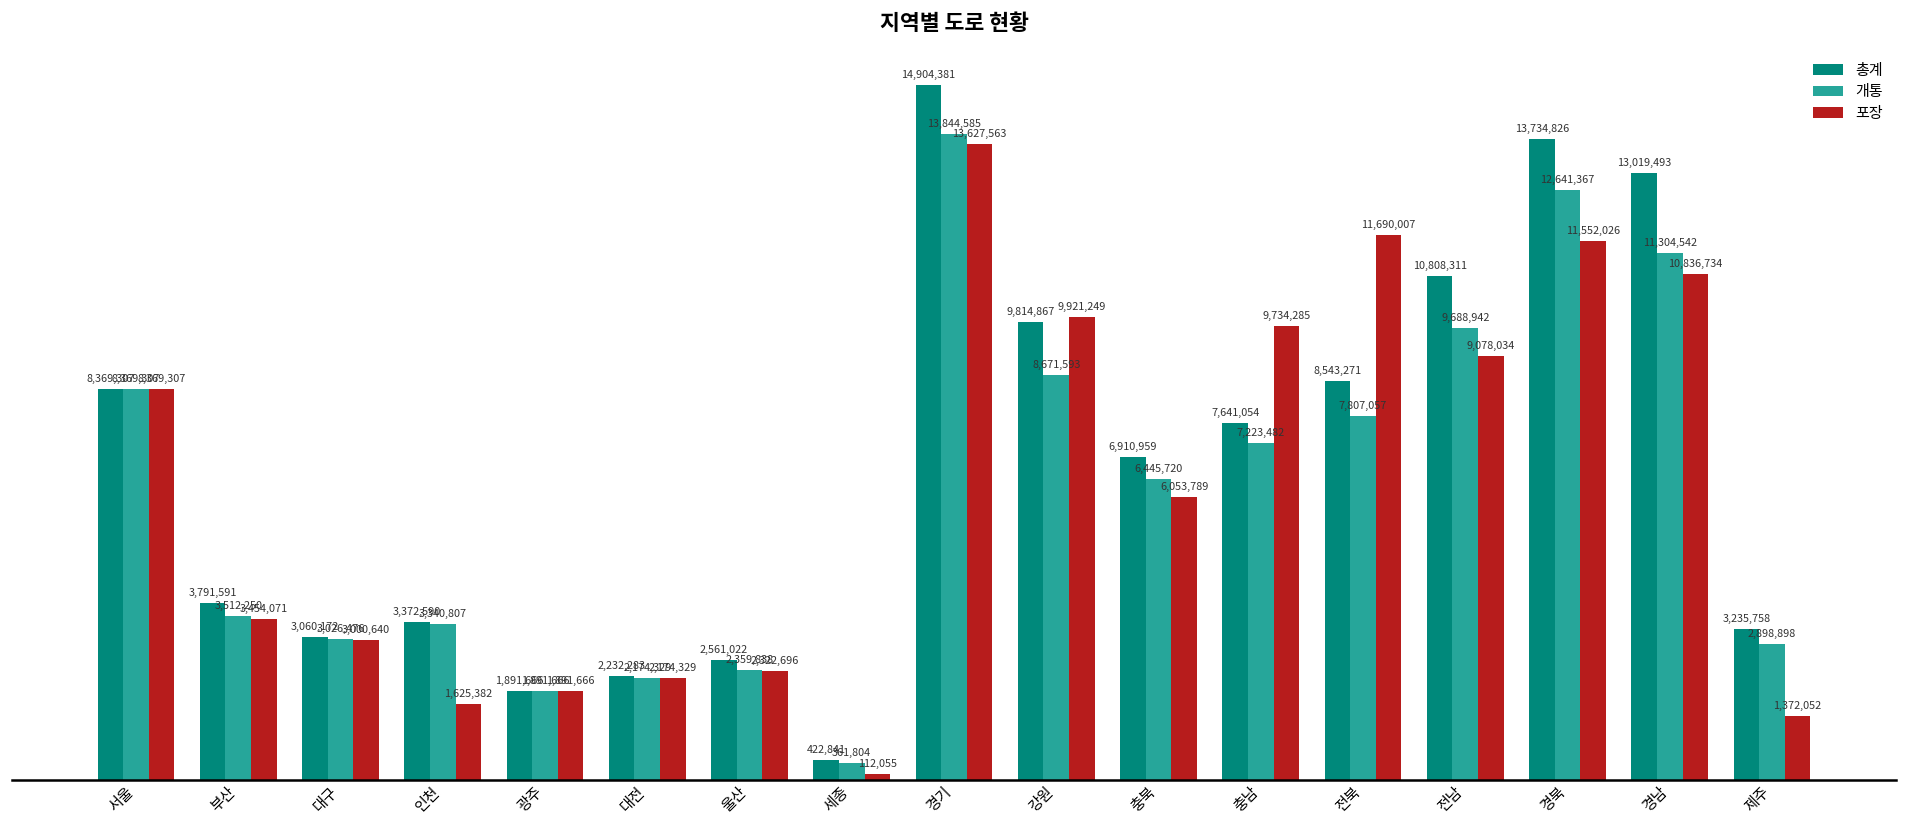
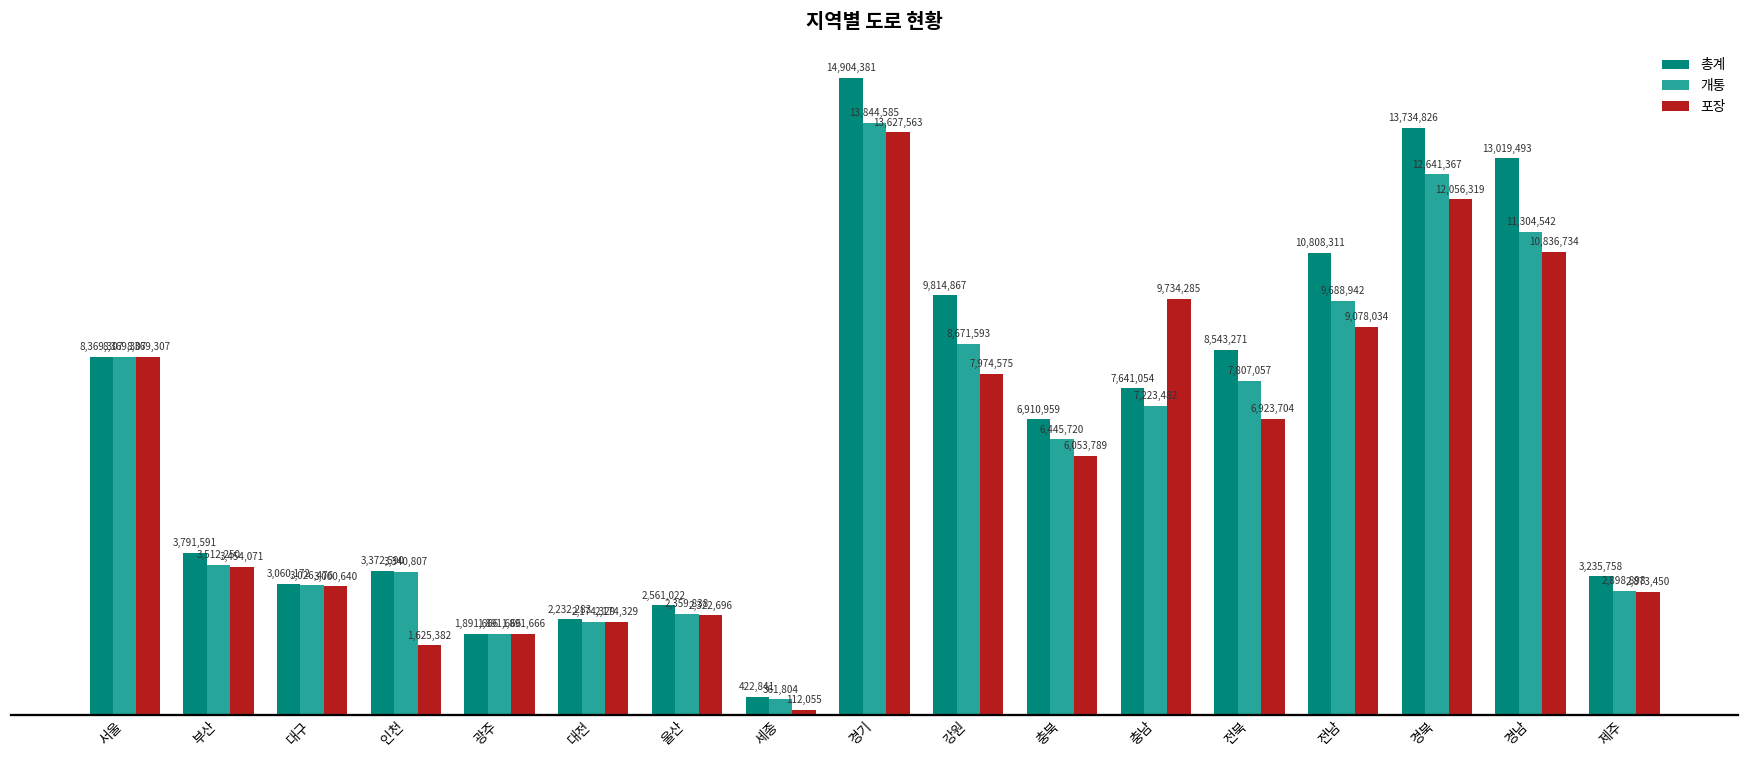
포장, 강원: 9,921,249 -> 7,974,575
포장, 전북: 11,690,007 -> 6,923,704
포장, 경북: 11,552,026 -> 12,056,319
포장, 제주: 1,372,052 -> 2,873,450
